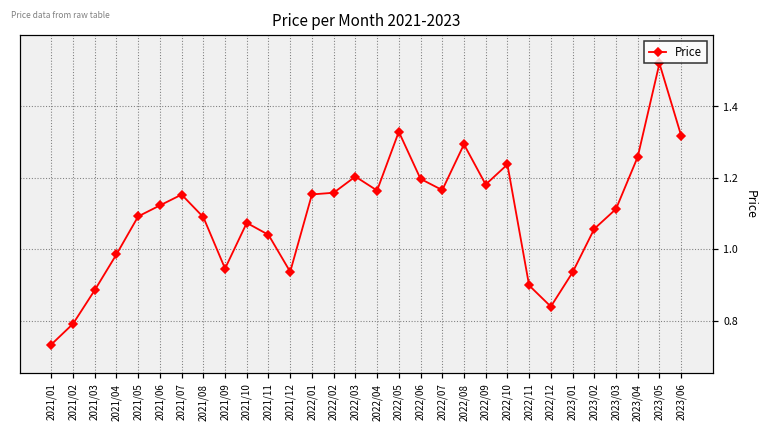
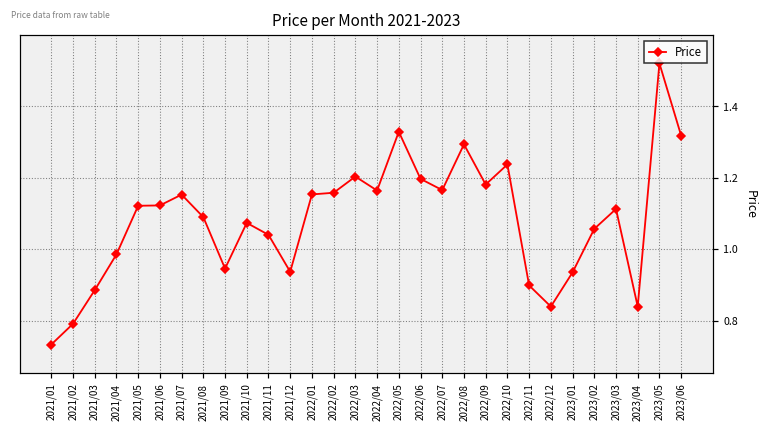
2021/05: 1.09 -> 1.12
2023/04: 1.26 -> 0.84
